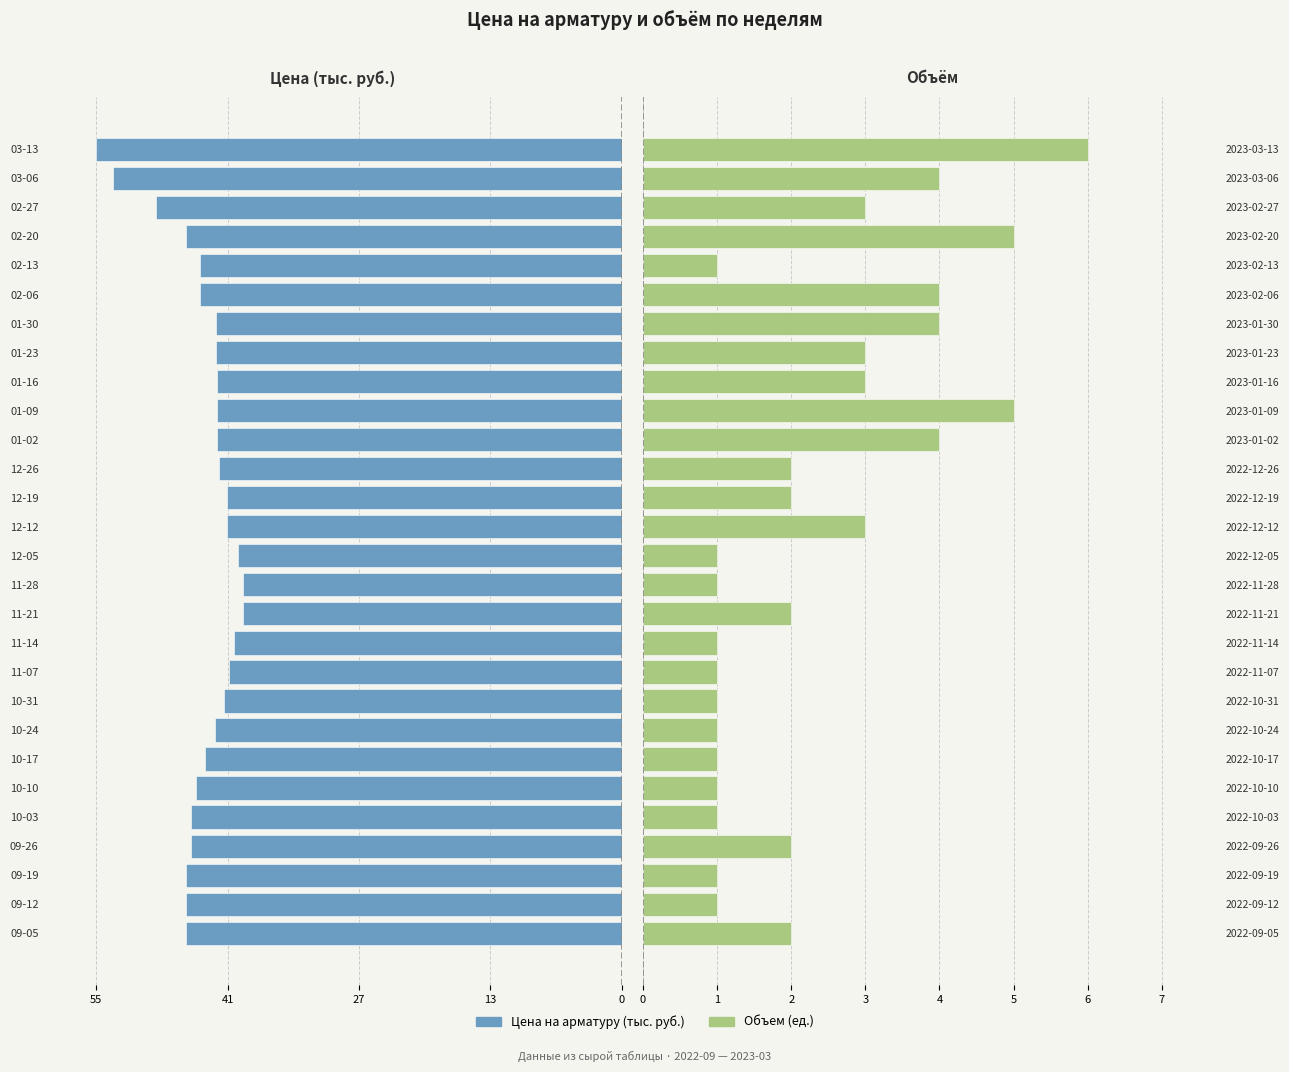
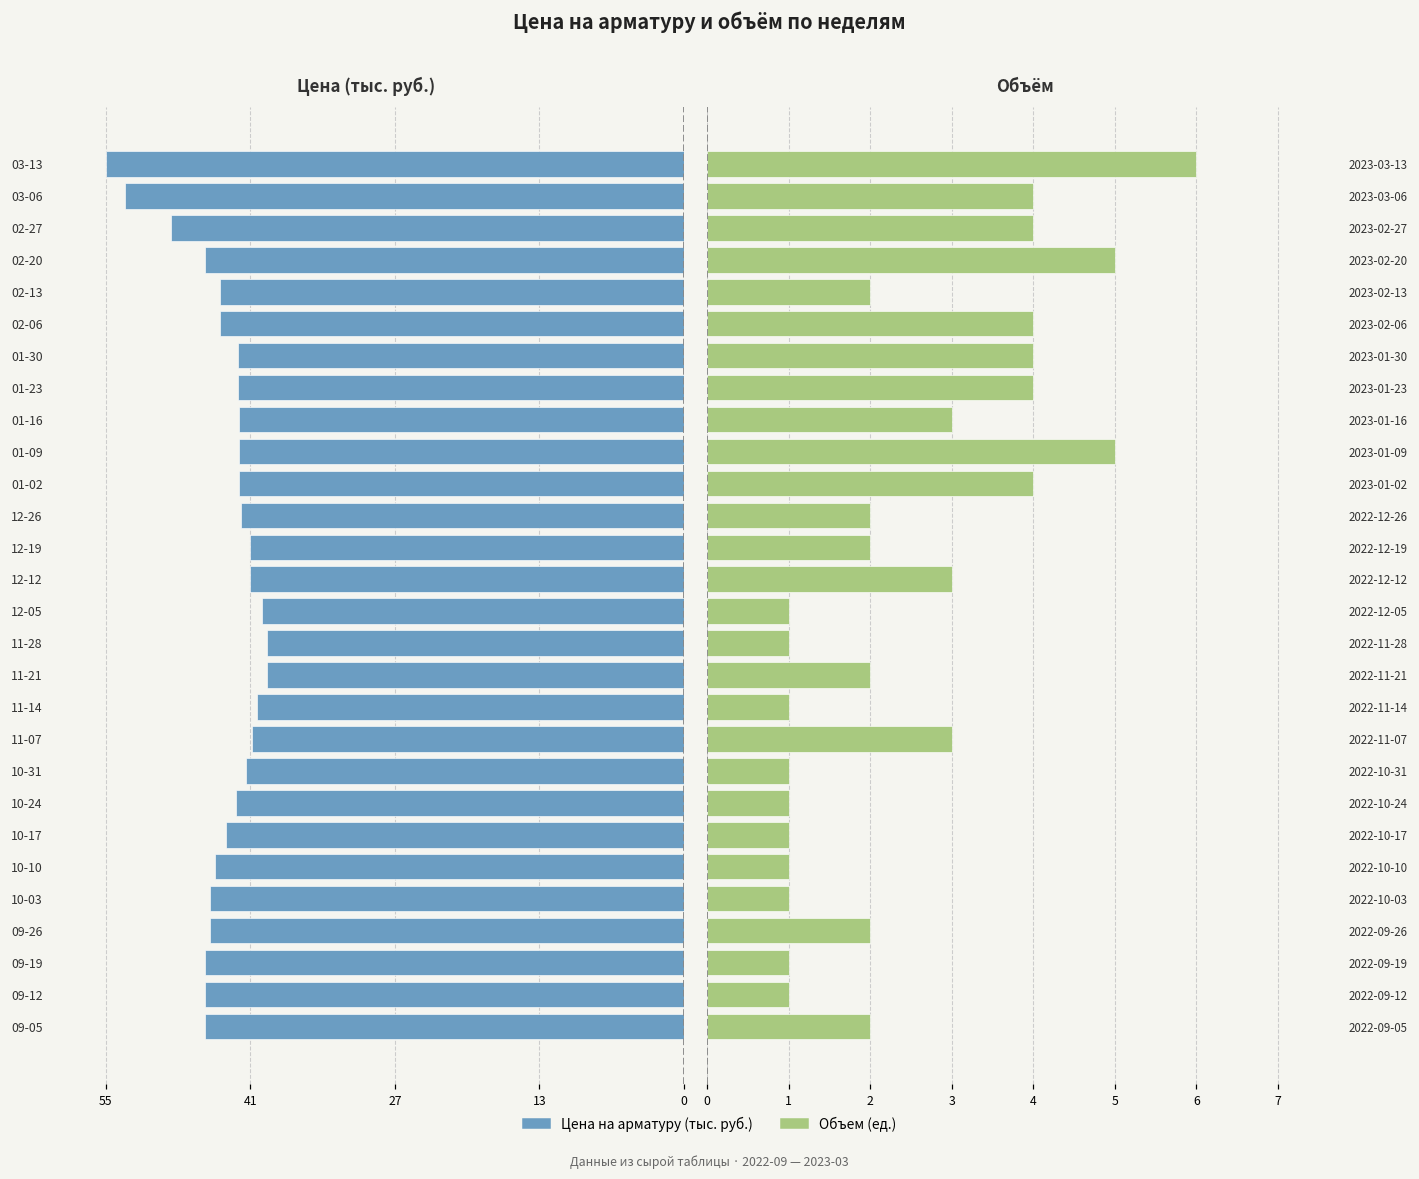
Объём, 2023-02-27: 3 -> 4
Объём, 2023-02-13: 1 -> 2
Объём, 2023-01-23: 3 -> 4
Объём, 2022-11-07: 1 -> 3
